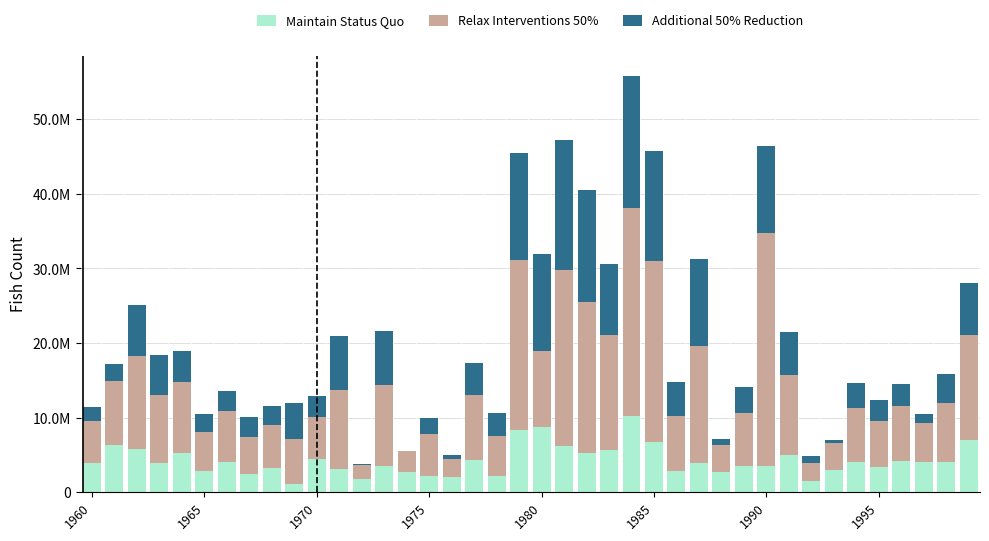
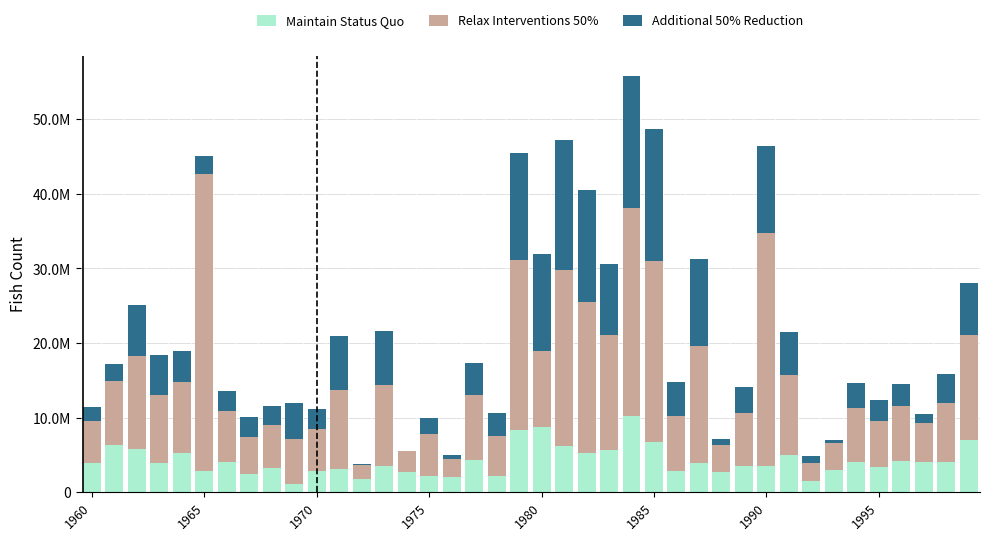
Relax Interventions 50%, 1965: 5000000 -> 40000000
Maintain Status Quo, 1970: 4000000 -> 3000000
Additional 50% Reduction, 1985: 15000000 -> 18000000
